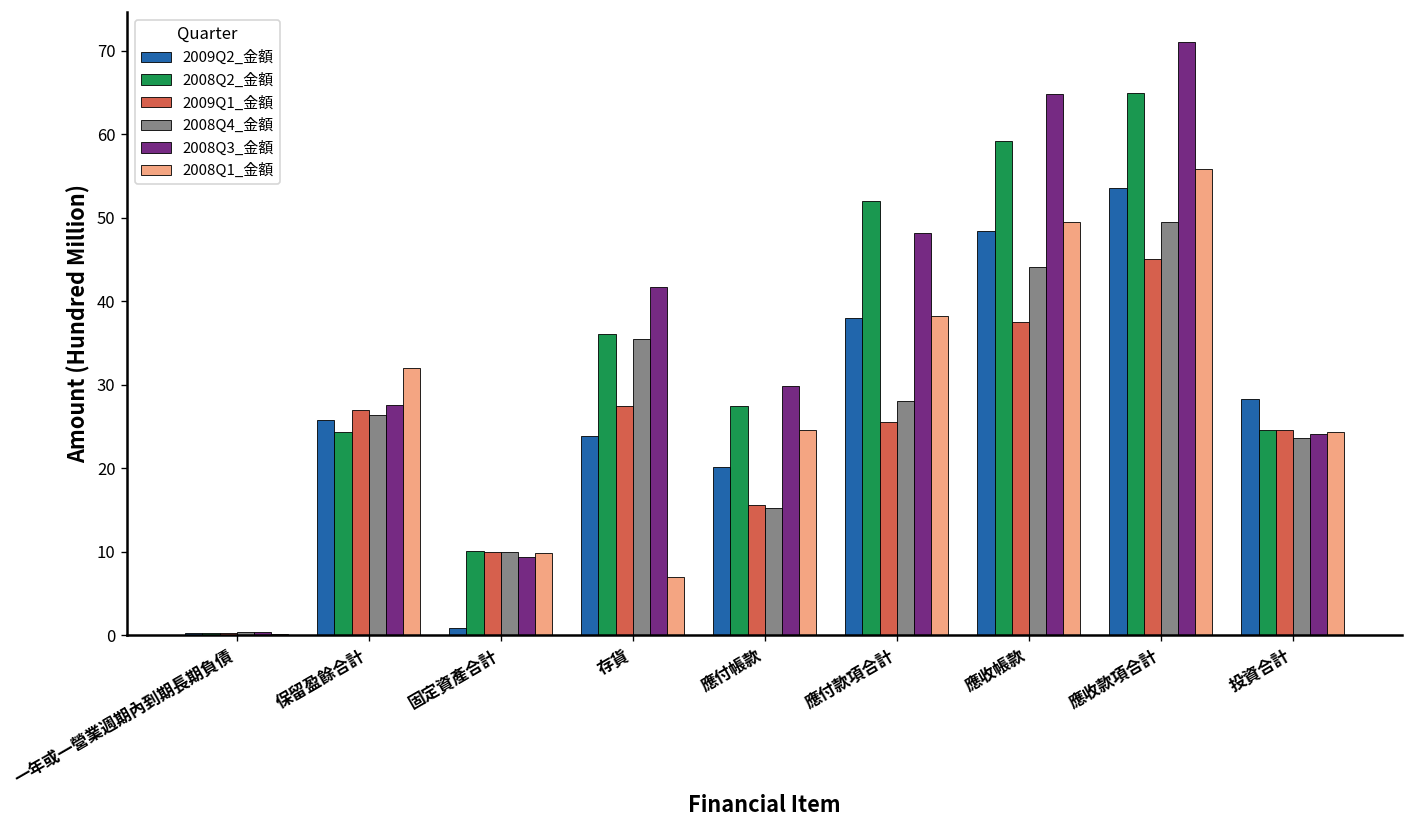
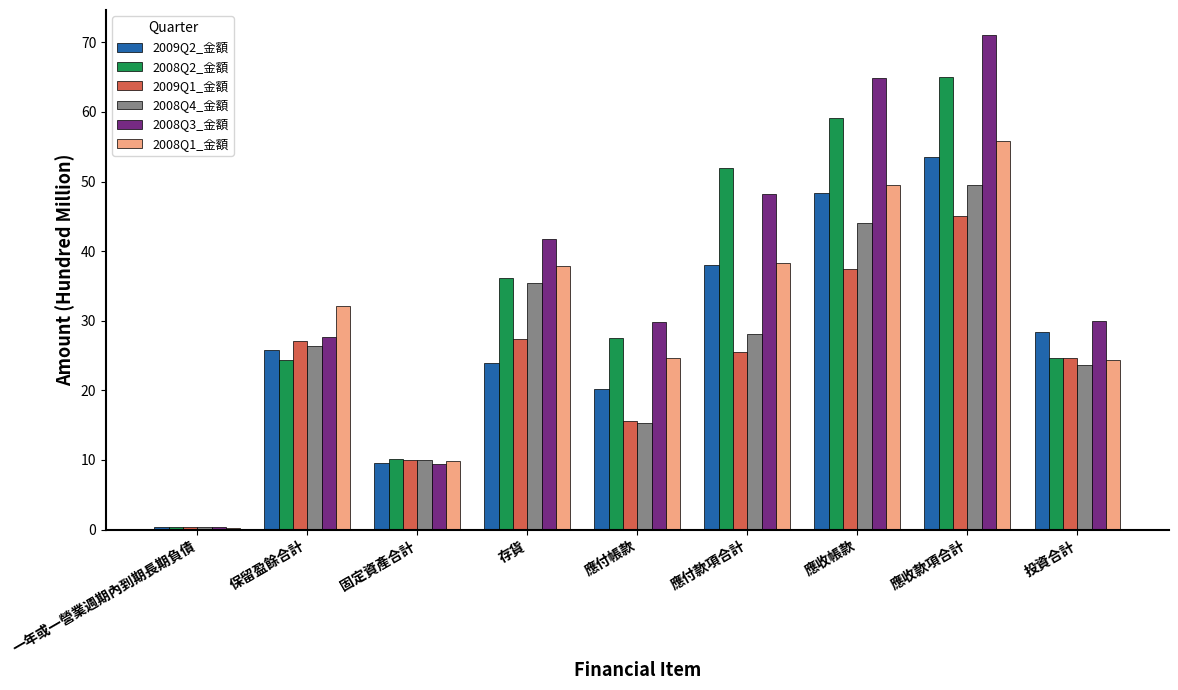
2009Q2_金額, 固定資產合計: 1 -> 10
2008Q1_金額, 存貨: 7 -> 38
2008Q3_金額, 投資合計: 24 -> 30
